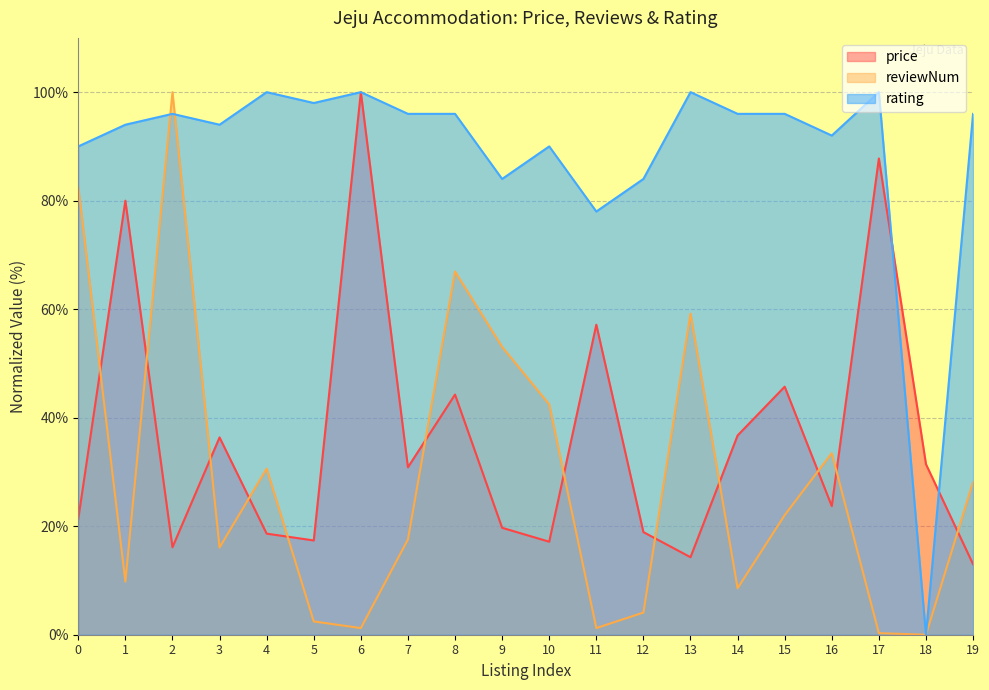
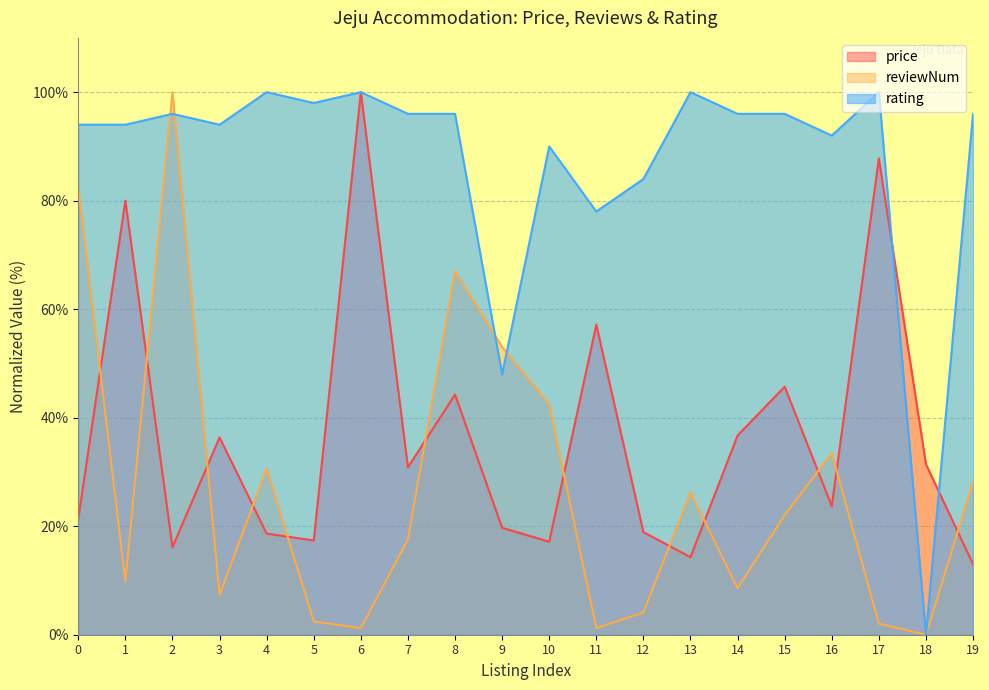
rating, 0: 90% -> 94%
reviewNum, 3: 16% -> 7%
rating, 9: 84% -> 48%
reviewNum, 13: 59% -> 26%
reviewNum, 17: 0% -> 2%
